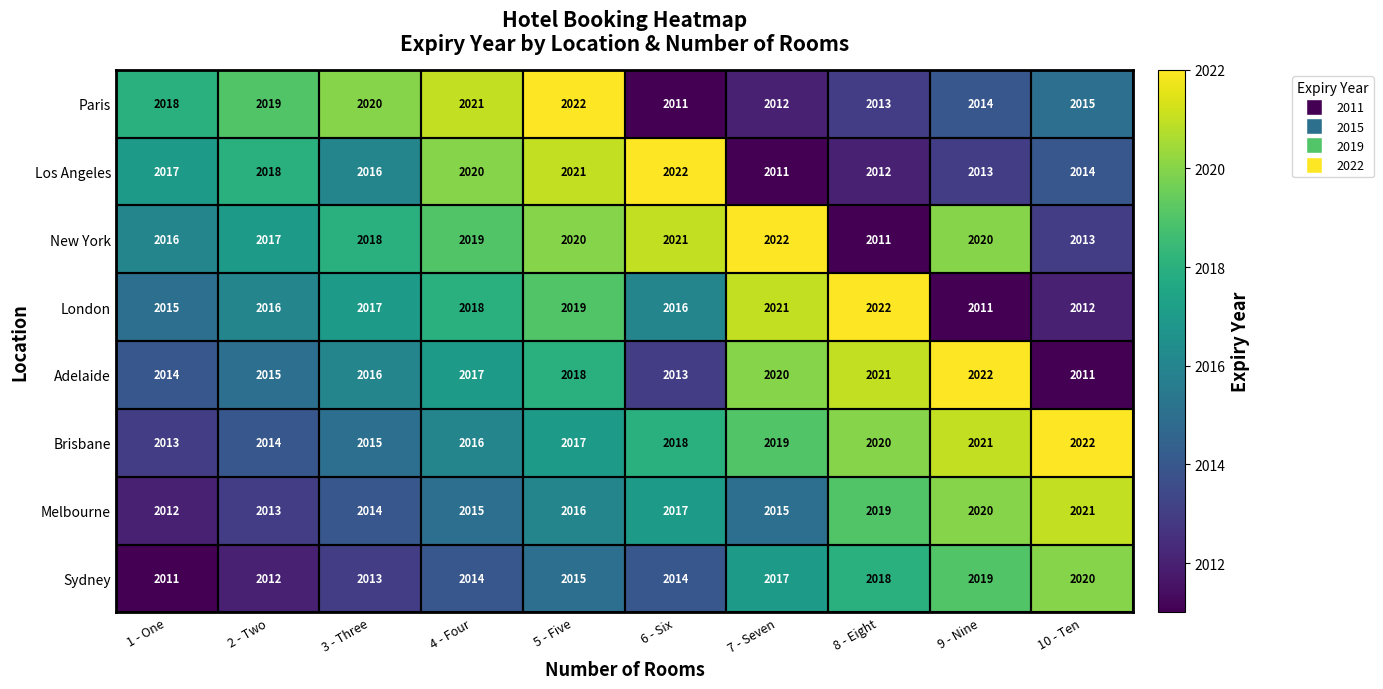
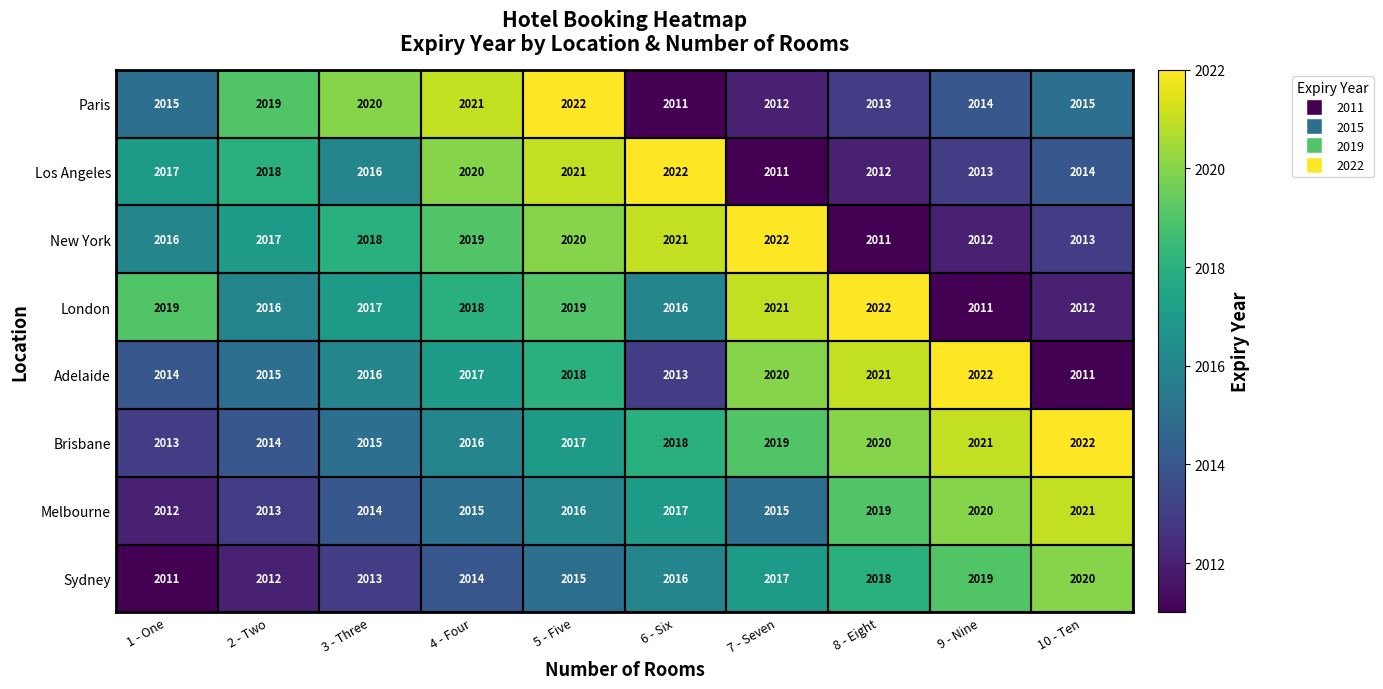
Paris, 1 - One: 2018 -> 2015
New York, 9 - Nine: 2020 -> 2012
London, 1 - One: 2015 -> 2019
Sydney, 6 - Six: 2014 -> 2016
